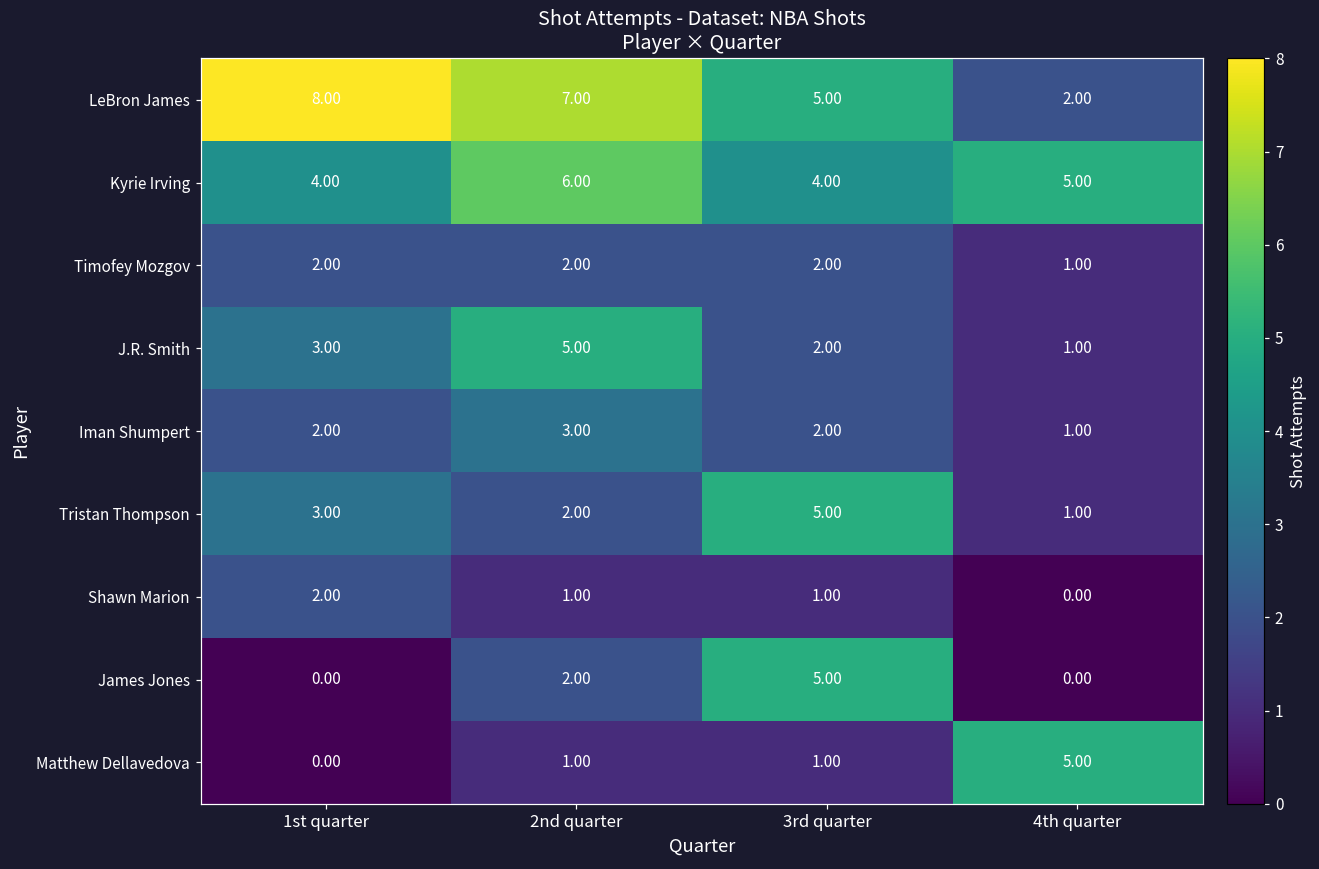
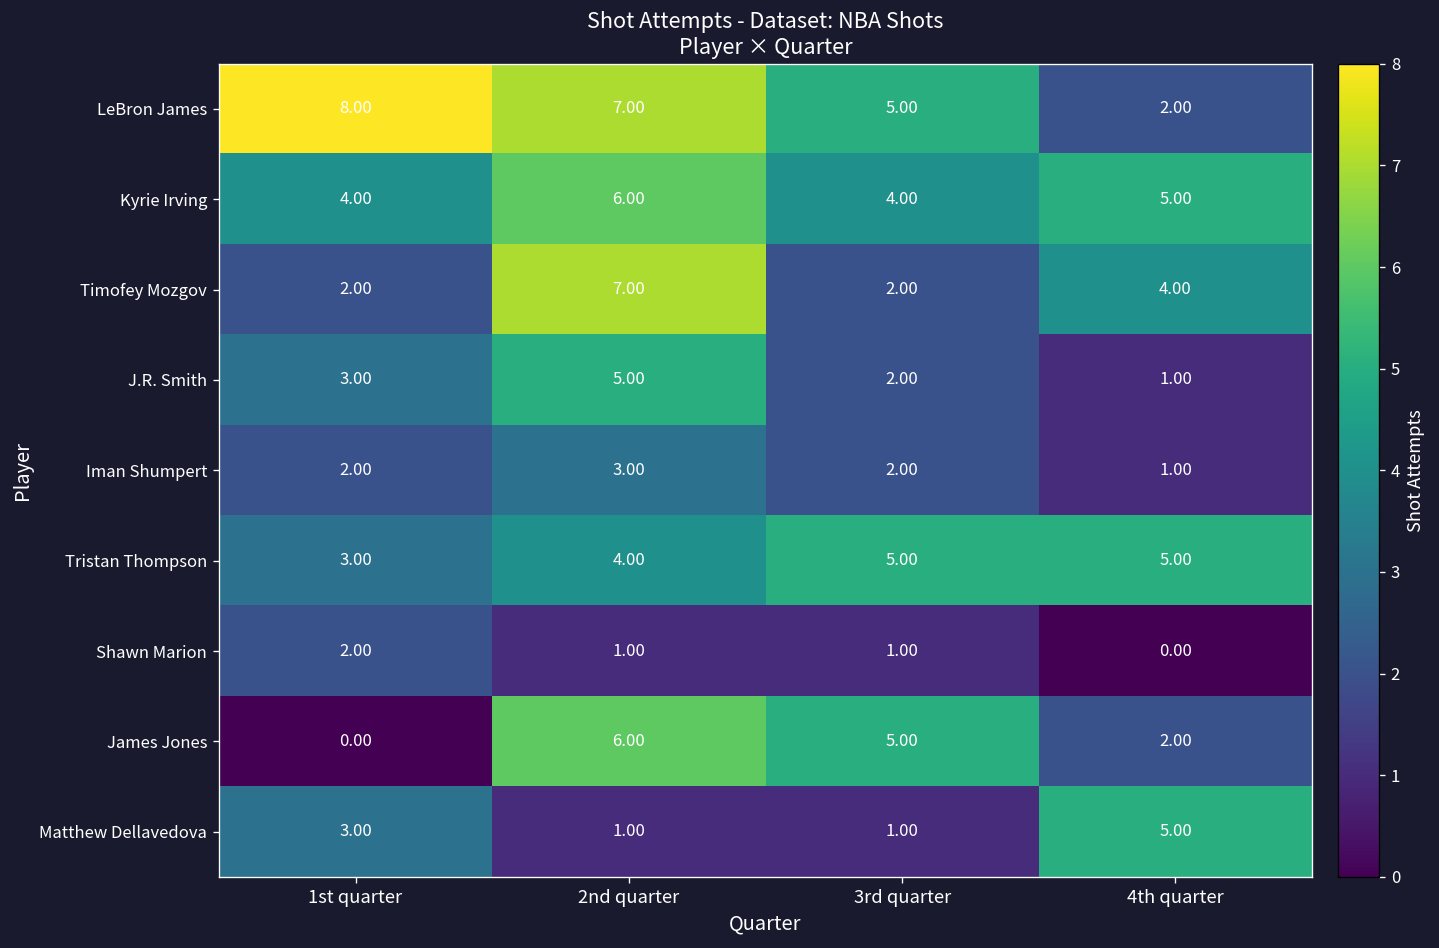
Timofey Mozgov, 2nd quarter: 2.00 -> 7.00
Timofey Mozgov, 4th quarter: 1.00 -> 4.00
Tristan Thompson, 2nd quarter: 2.00 -> 4.00
Tristan Thompson, 4th quarter: 1.00 -> 5.00
James Jones, 2nd quarter: 2.00 -> 6.00
James Jones, 4th quarter: 0.00 -> 2.00
Matthew Dellavedova, 1st quarter: 0.00 -> 3.00
